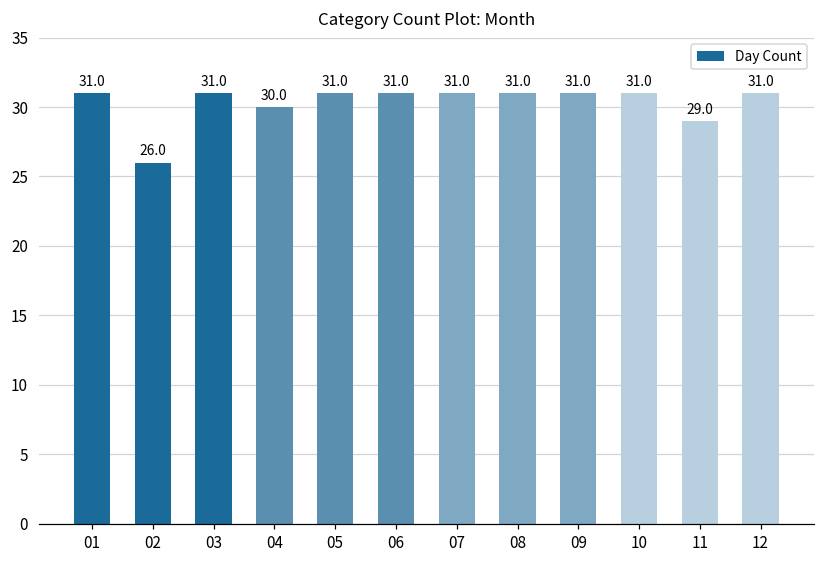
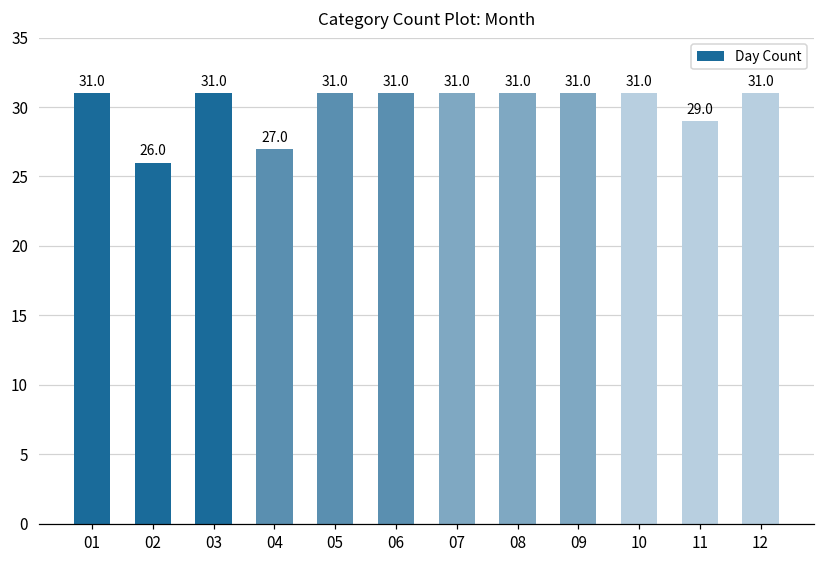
04: 30.0 -> 27.0
